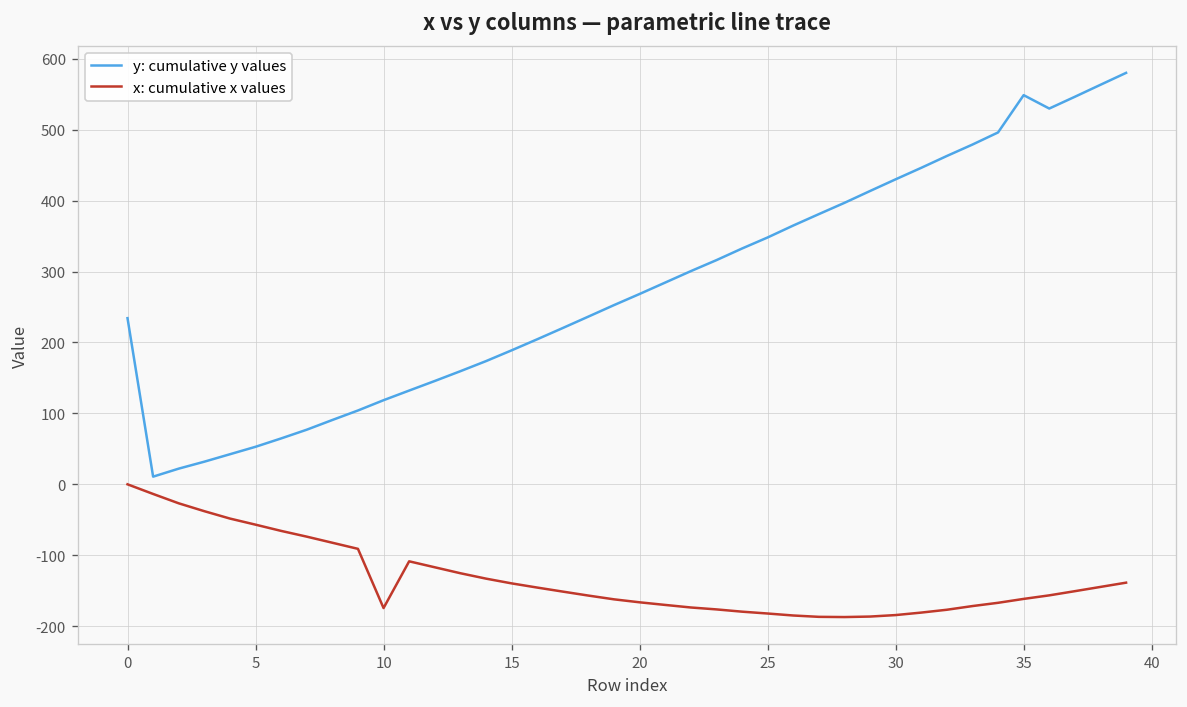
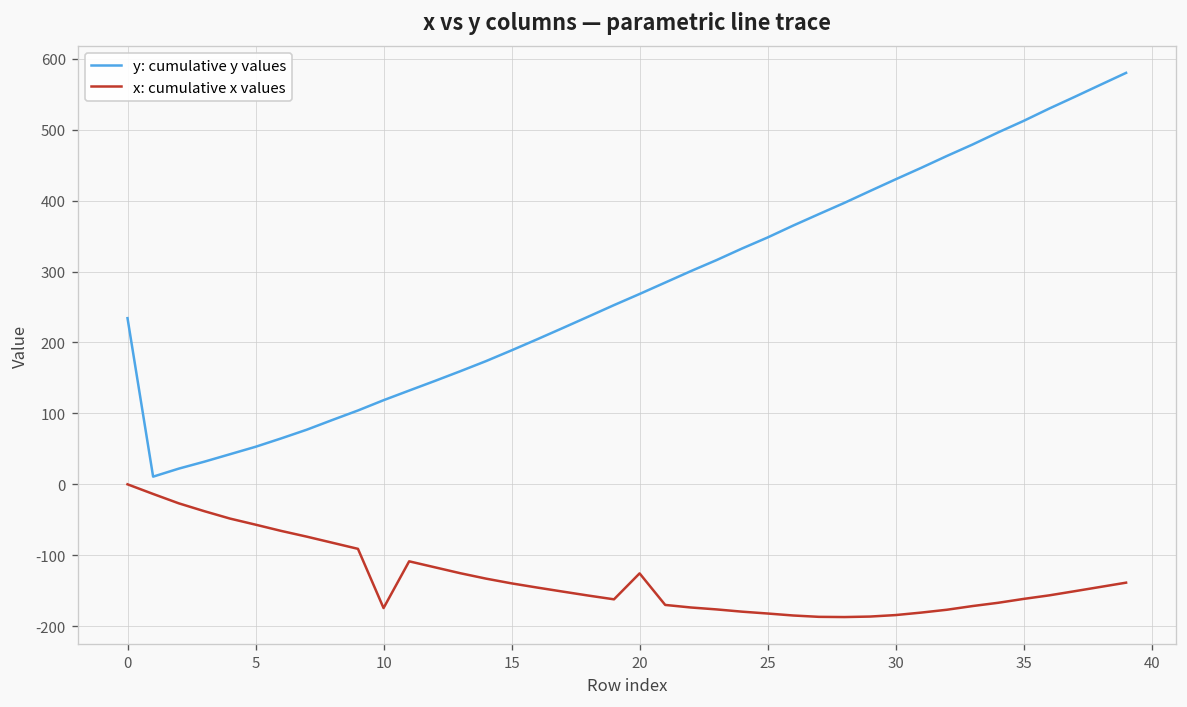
x: cumulative x values, 20: -170 -> -130
y: cumulative y values, 35: 550 -> 510
